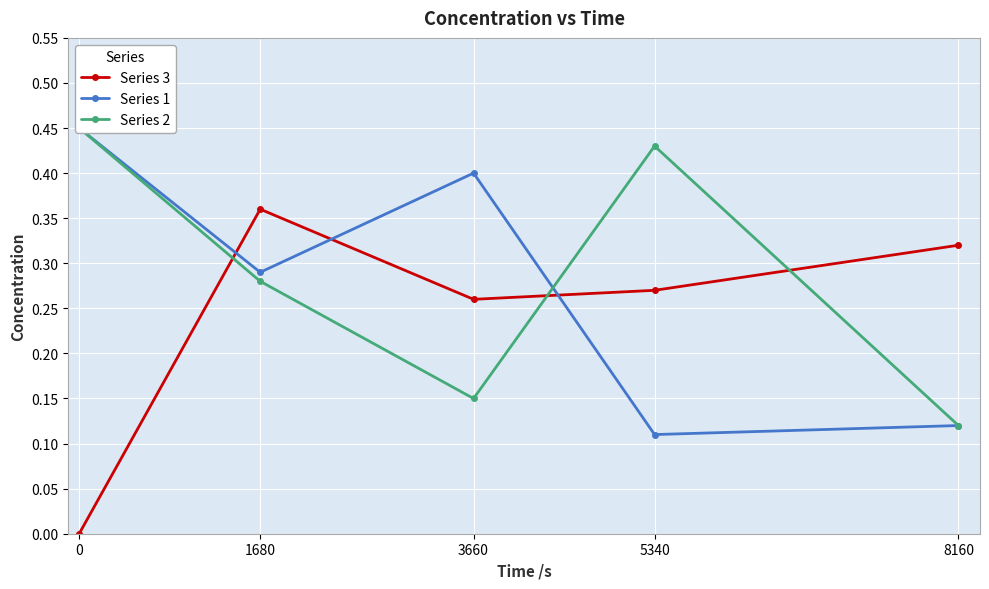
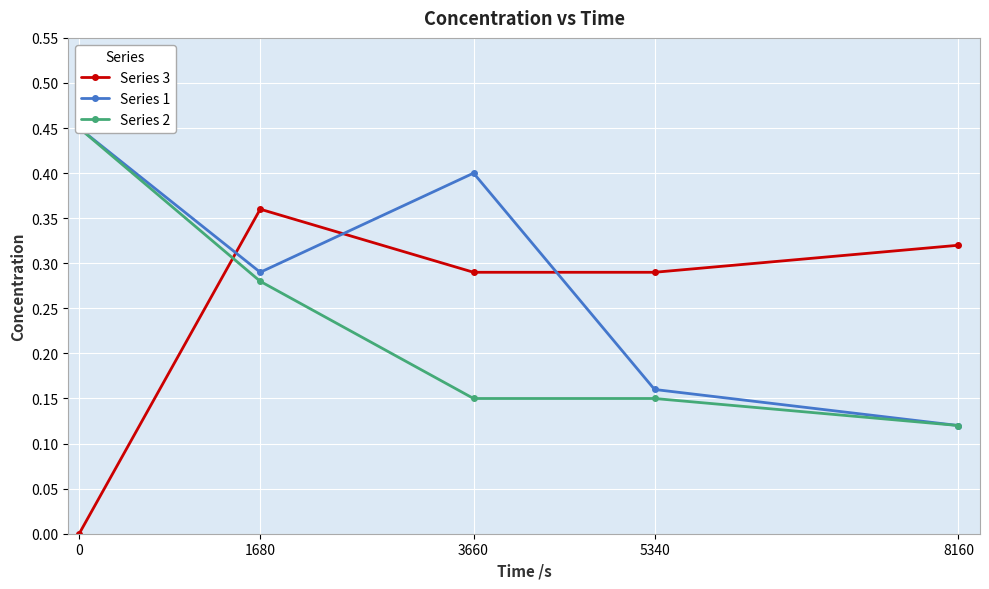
Series 3, 3660: 0.26 -> 0.29
Series 3, 5340: 0.27 -> 0.29
Series 1, 5340: 0.11 -> 0.16
Series 2, 5340: 0.43 -> 0.15
